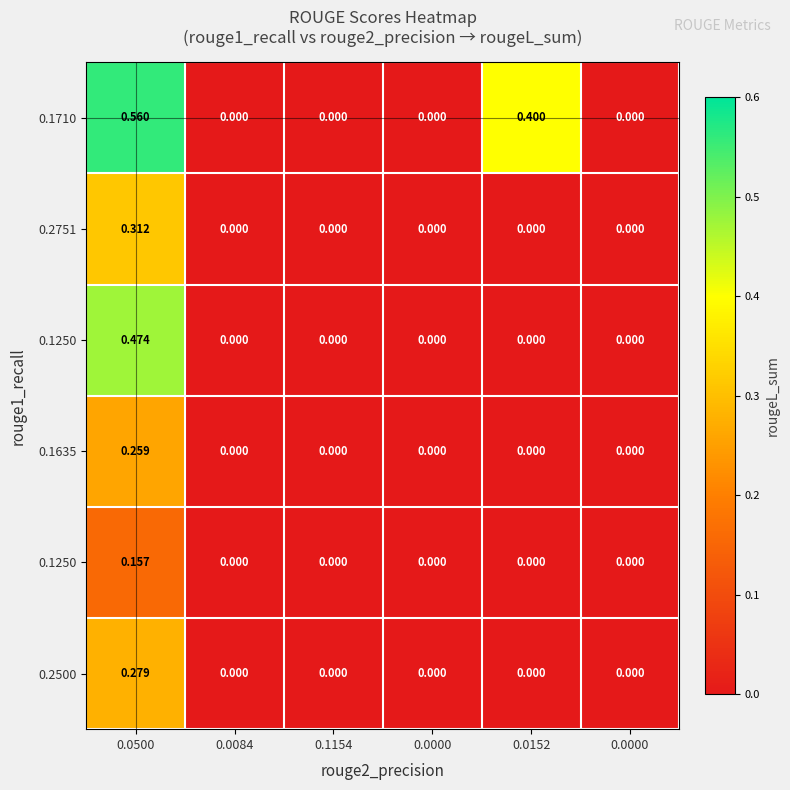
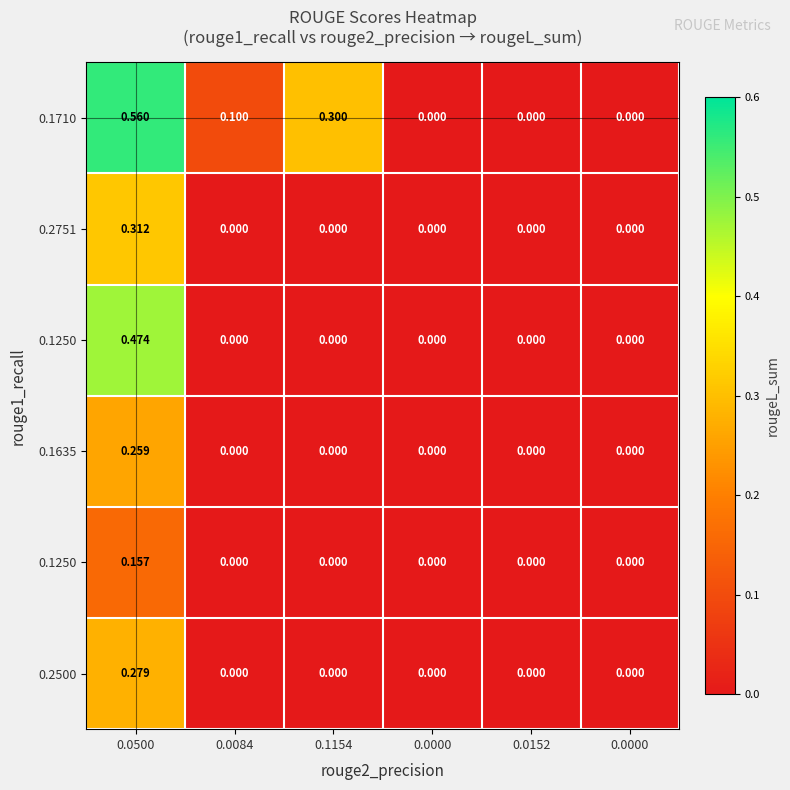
0.1710, 0.0084: 0.000 -> 0.100
0.1710, 0.1154: 0.000 -> 0.300
0.1710, 0.0152: 0.400 -> 0.000
